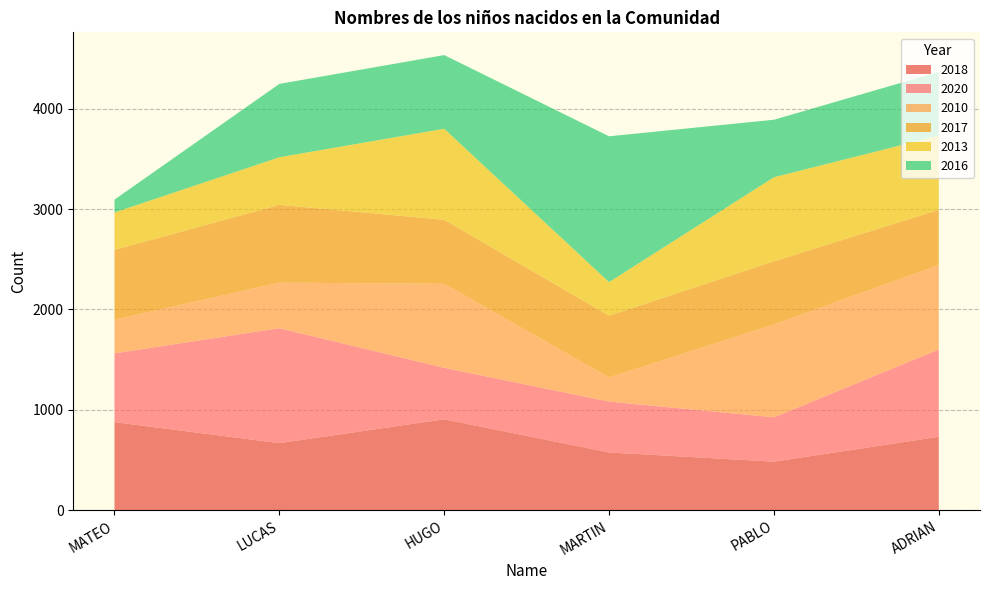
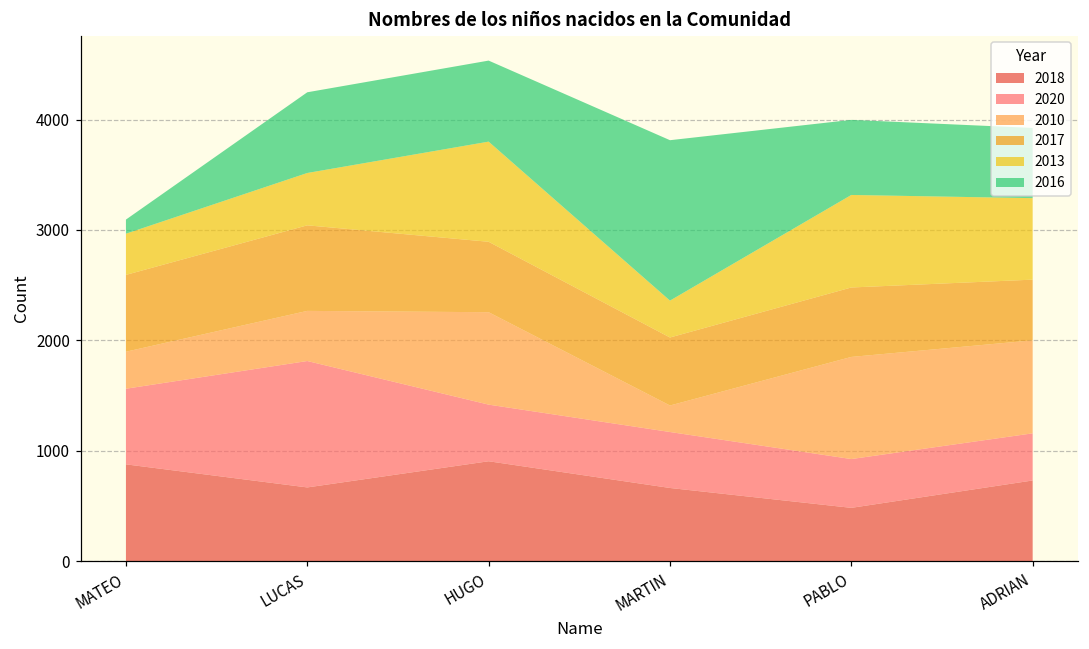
2018, MARTIN: 580 -> 660
2016, PABLO: 570 -> 680
2020, ADRIAN: 870 -> 430
